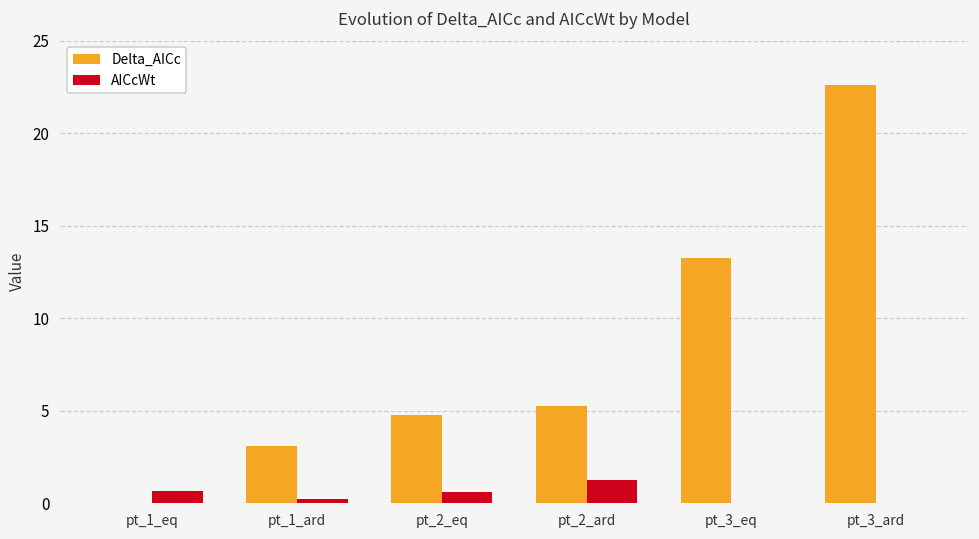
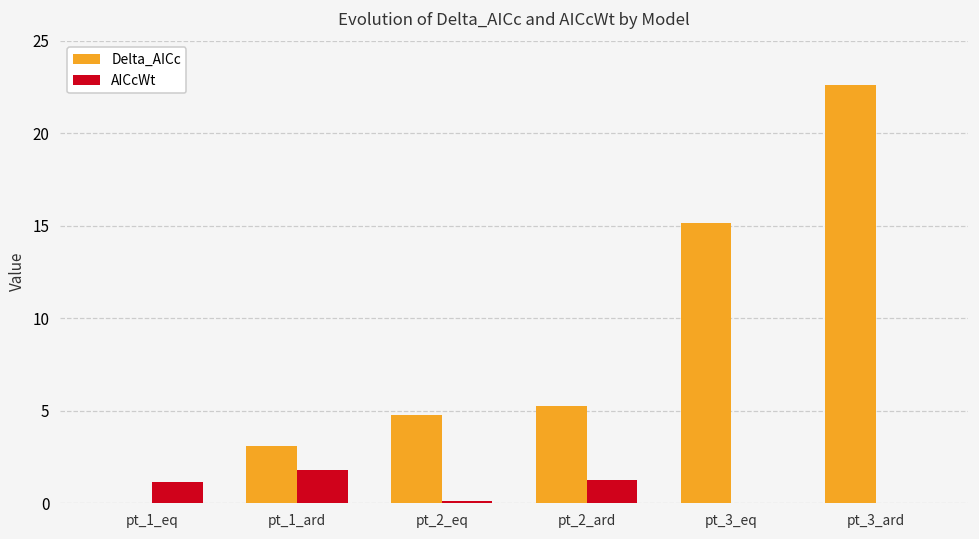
AICcWt, pt_1_eq: 0.6 -> 1.2
AICcWt, pt_1_ard: 0.2 -> 1.8
AICcWt, pt_2_eq: 0.6 -> 0.1
Delta_AICc, pt_3_eq: 13.2 -> 15.2
